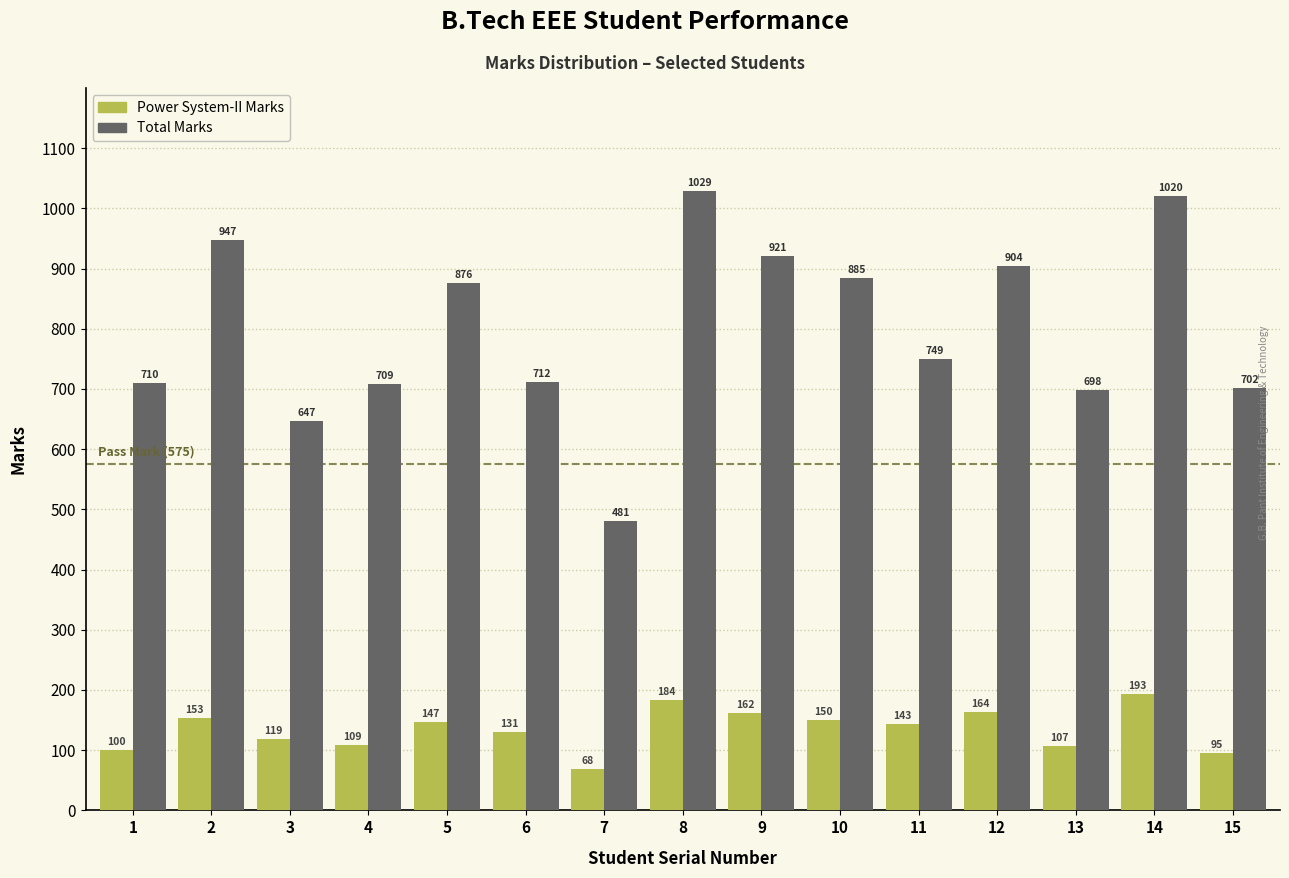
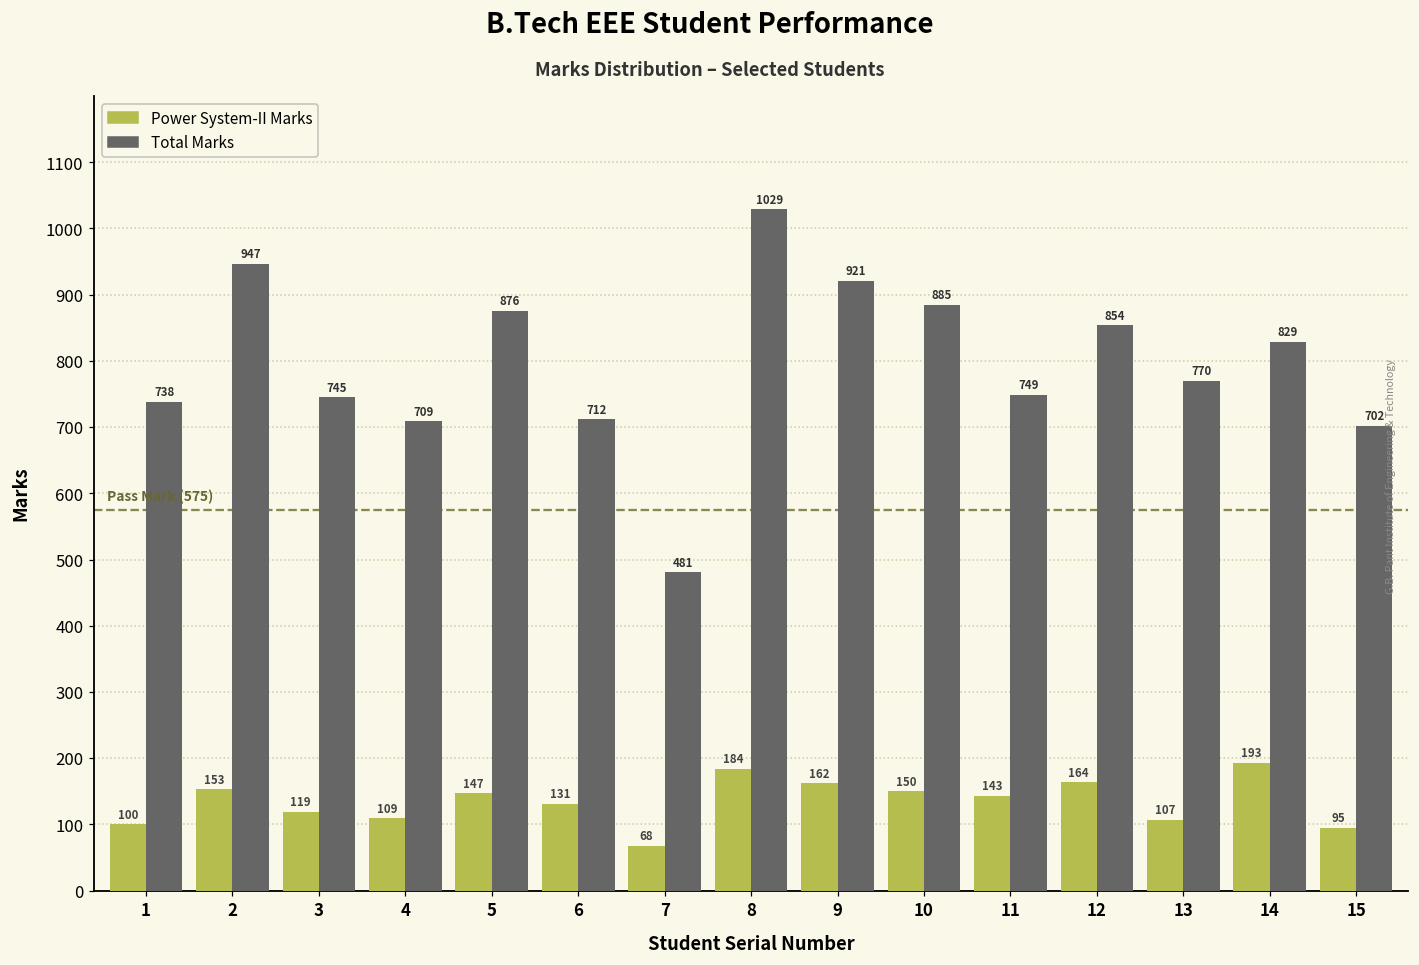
Total Marks, 1: 710 -> 738
Total Marks, 3: 647 -> 745
Total Marks, 12: 904 -> 854
Total Marks, 13: 698 -> 770
Total Marks, 14: 1020 -> 829
